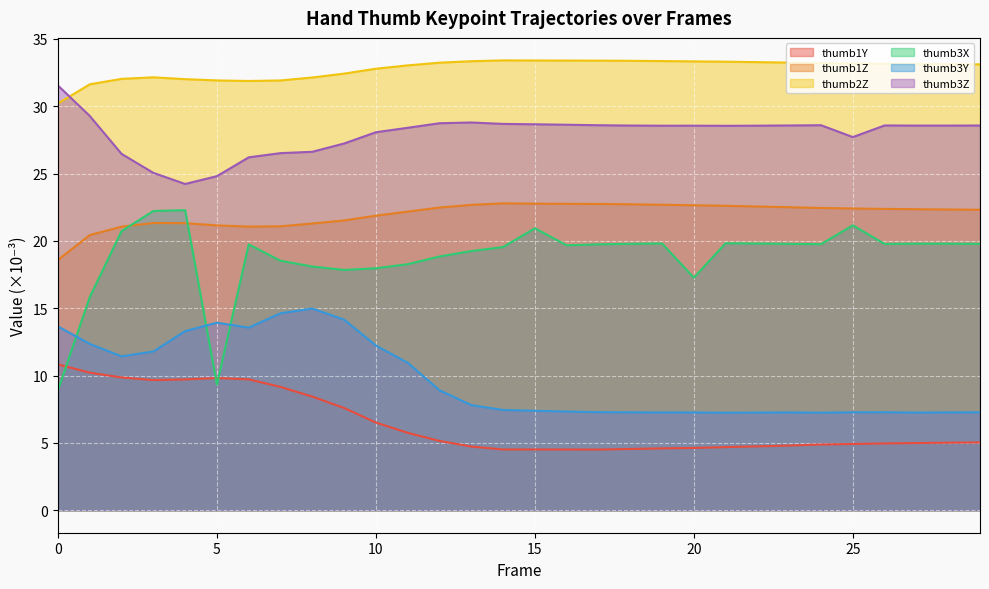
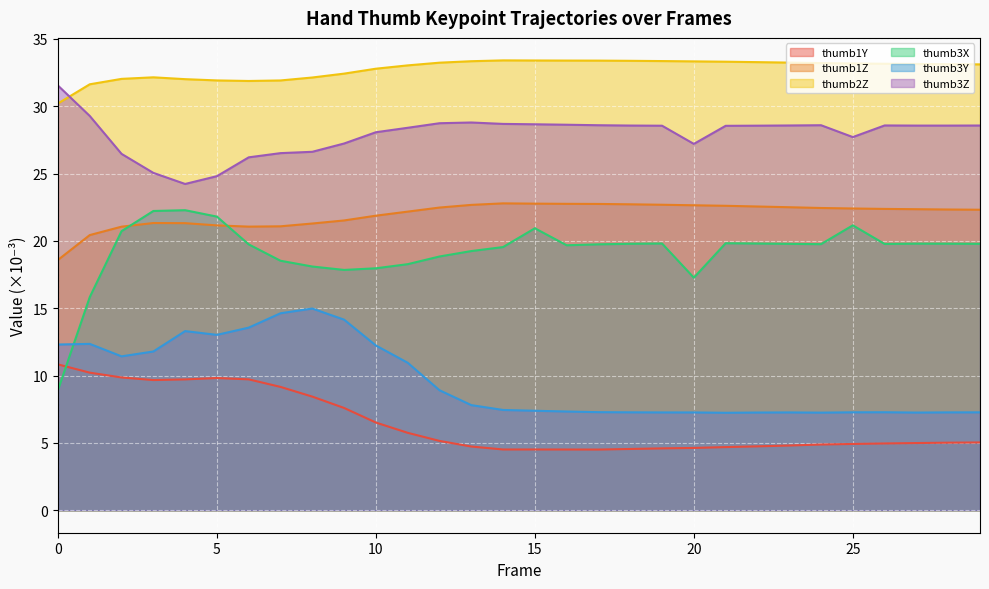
thumb3Y, 0: 13.6 -> 12.3
thumb3X, 5: 9.3 -> 21.8
thumb3Y, 5: 13.9 -> 13.0
thumb3Z, 20: 28.6 -> 27.2
